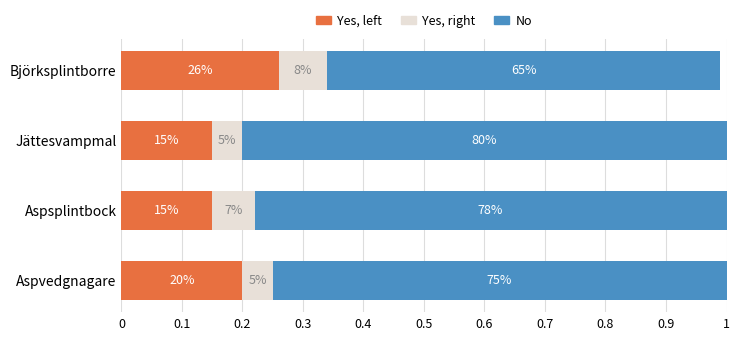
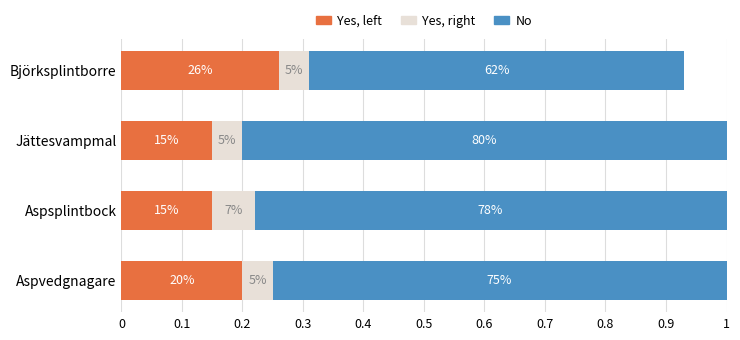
Yes, right, Björksplintborre: 8% -> 5%
No, Björksplintborre: 65% -> 62%
